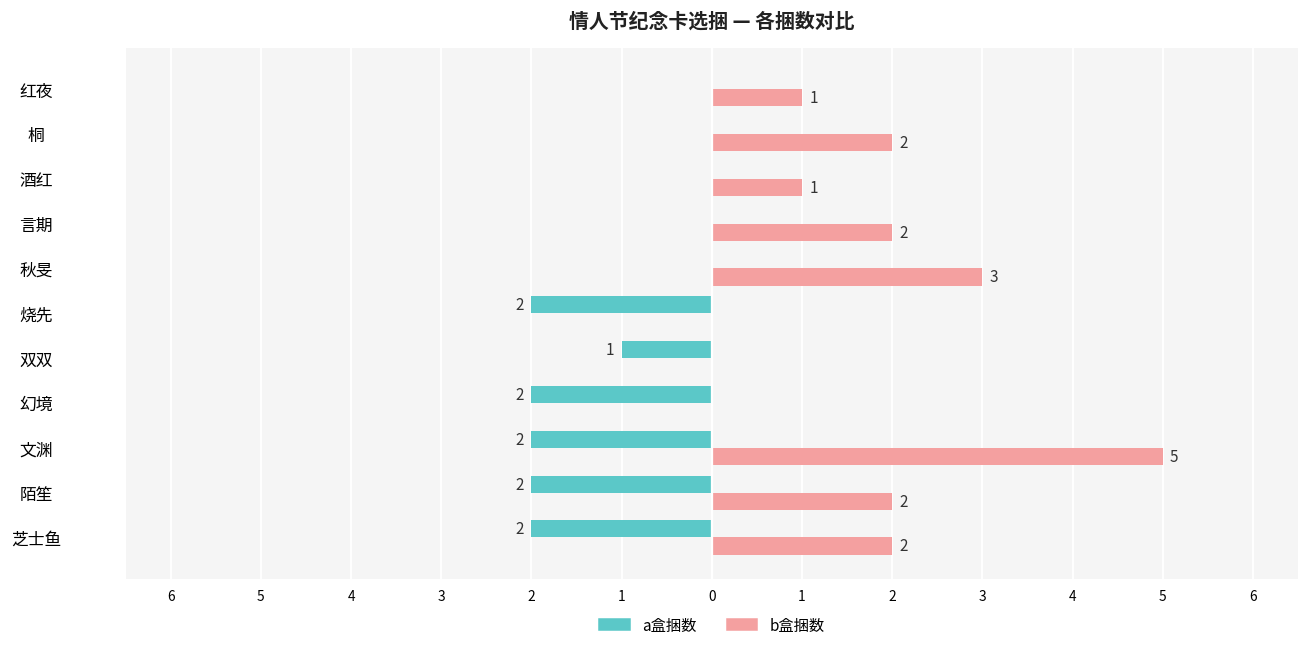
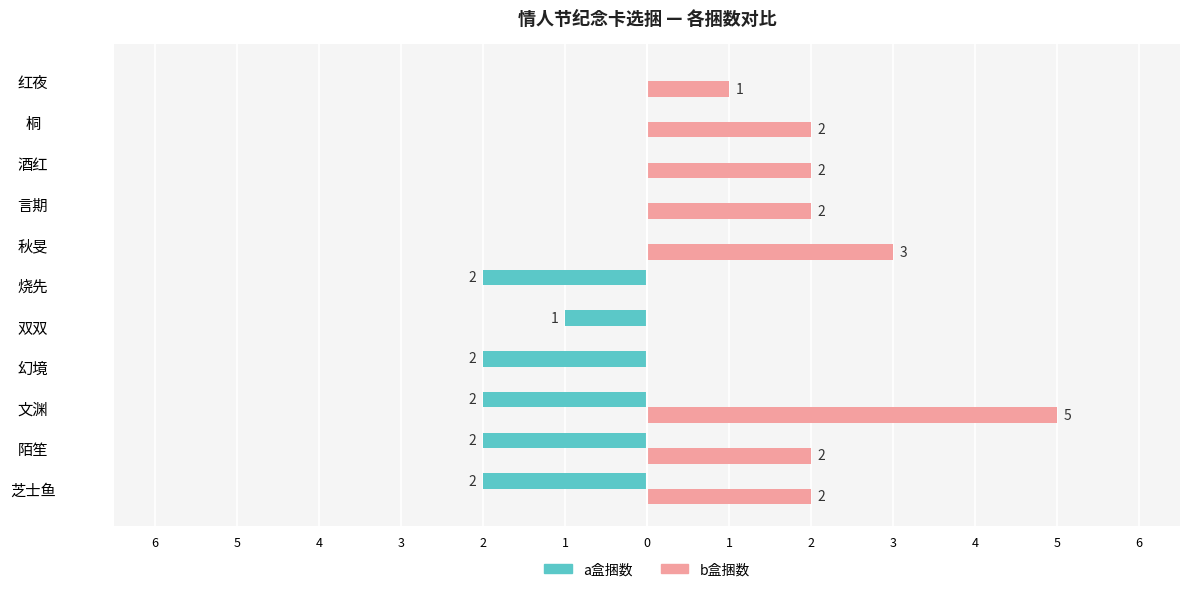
b盒捆数, 酒红: 1 -> 2
